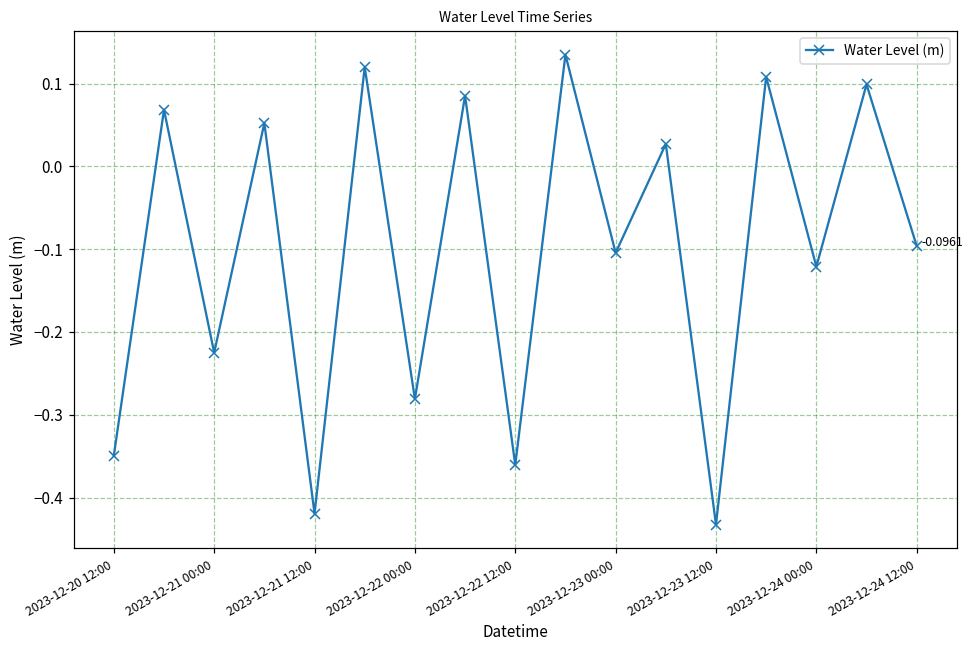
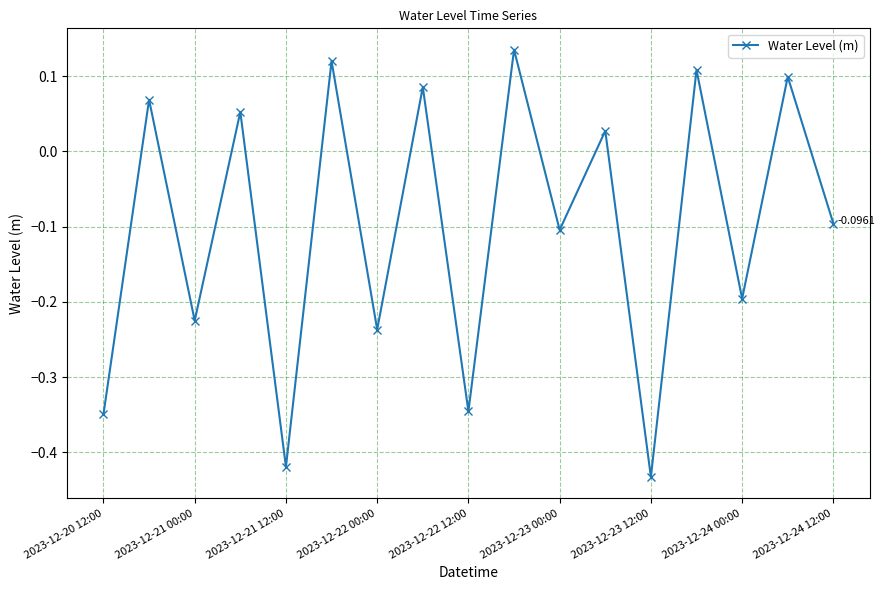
2023-12-22 00:00: -0.28 -> -0.24
2023-12-22 12:00: -0.36 -> -0.35
2023-12-24 00:00: -0.12 -> -0.20
